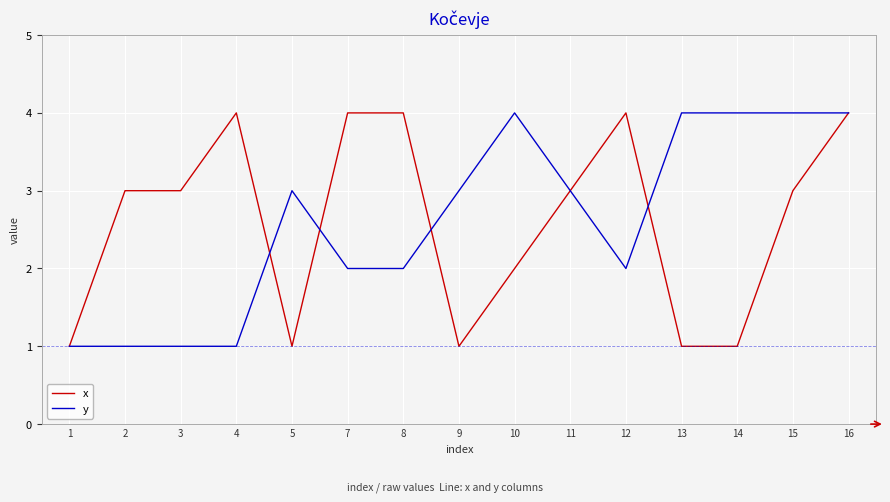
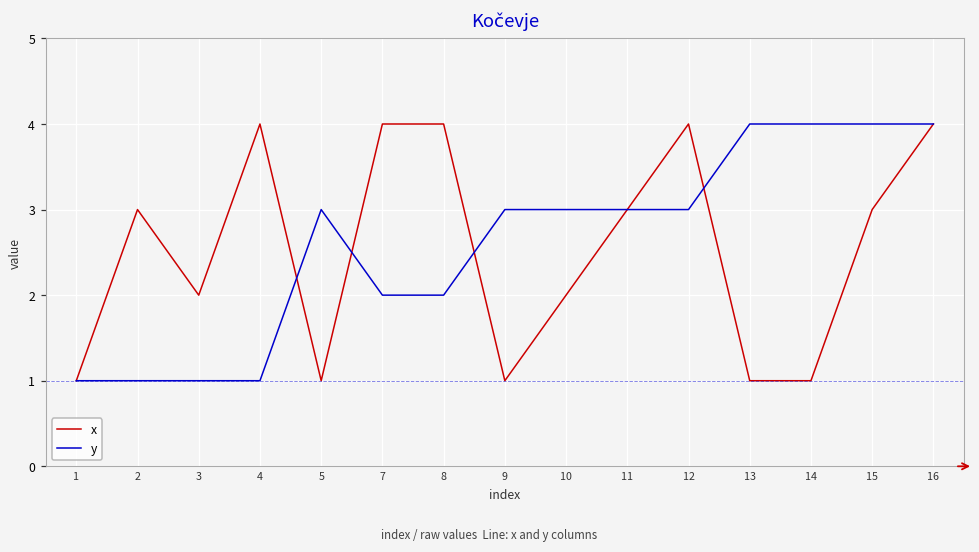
x, 3: 3 -> 2
y, 10: 4 -> 3
y, 12: 2 -> 3
